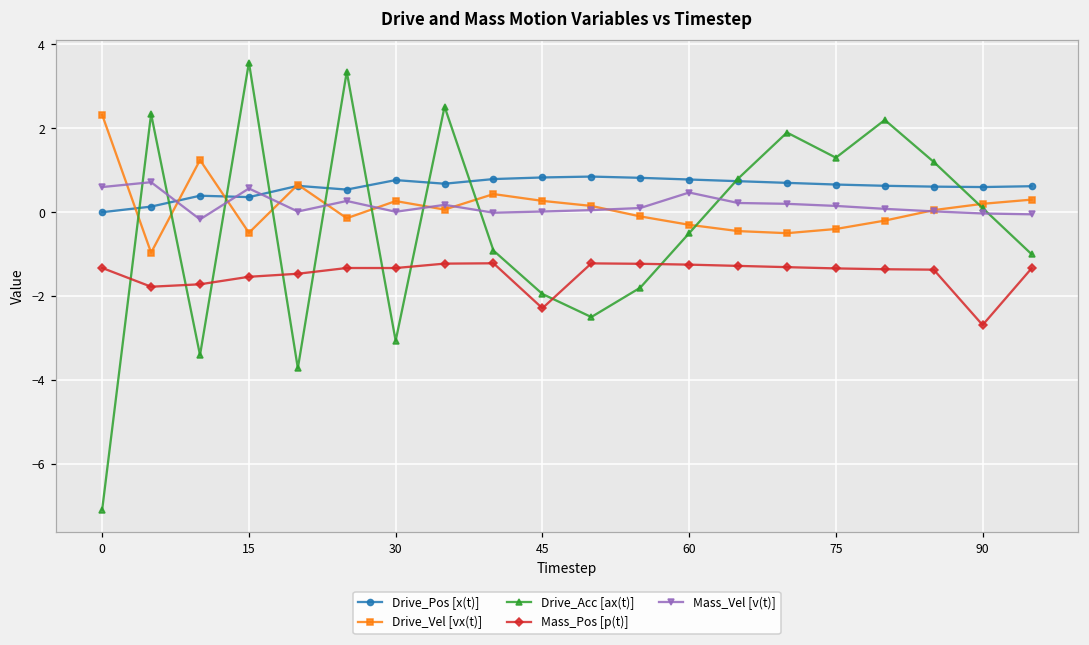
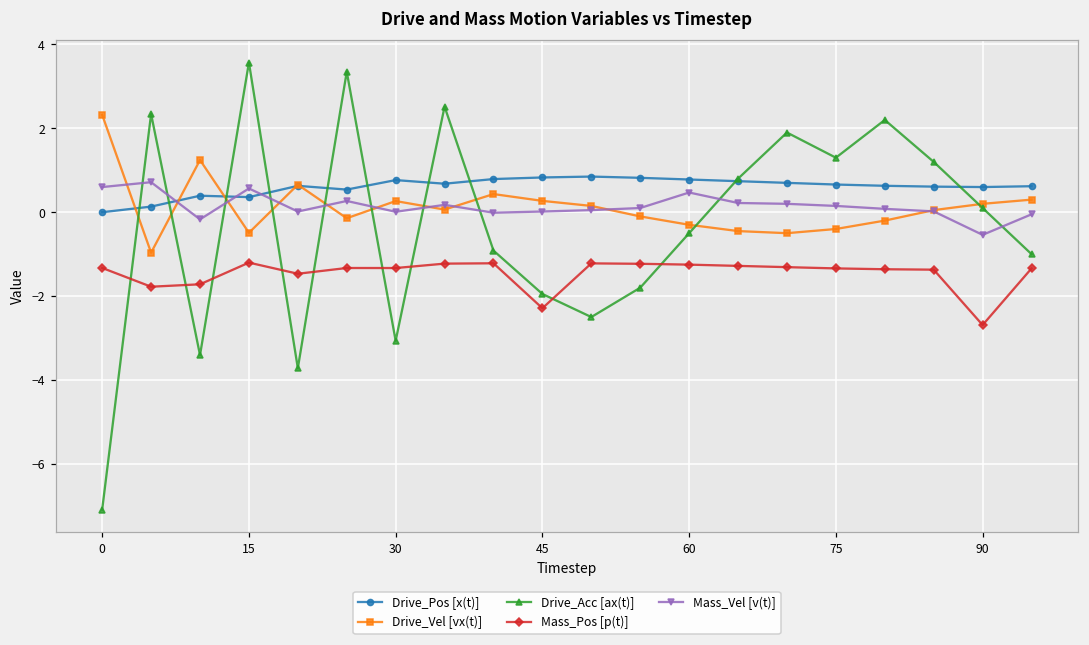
Mass_Pos [p(t)], 15: -1.5 -> -1.2
Mass_Vel [v(t)], 90: 0.0 -> -0.5
